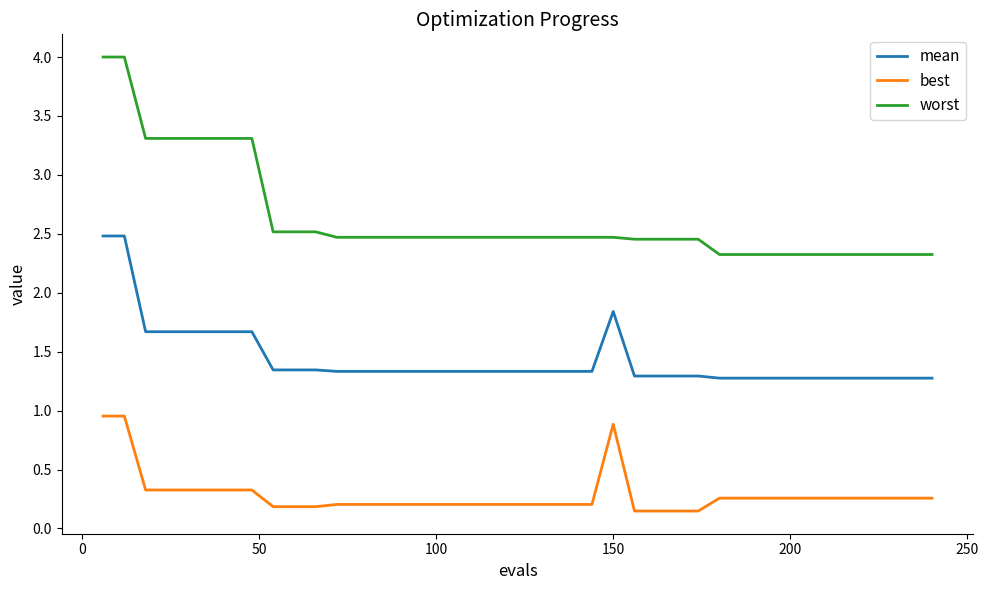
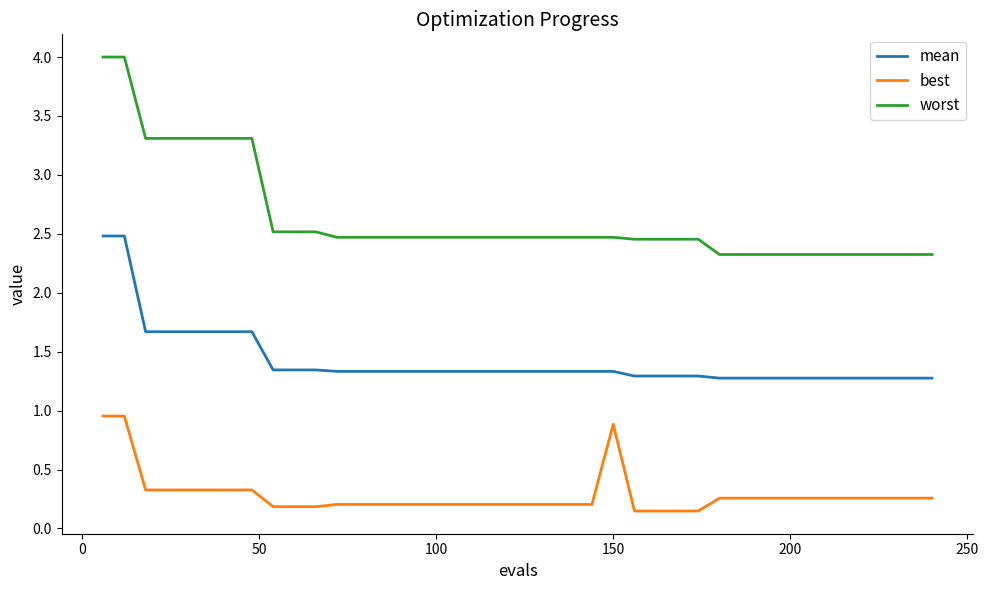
mean, 150: 1.84 -> 1.33
